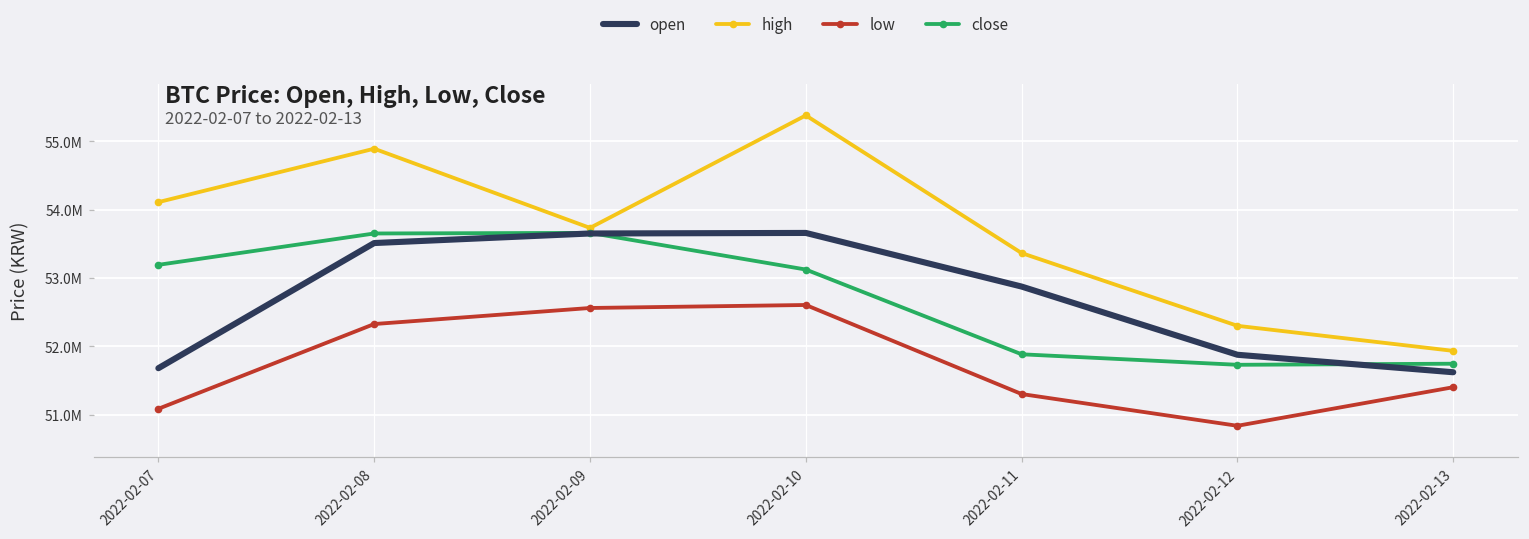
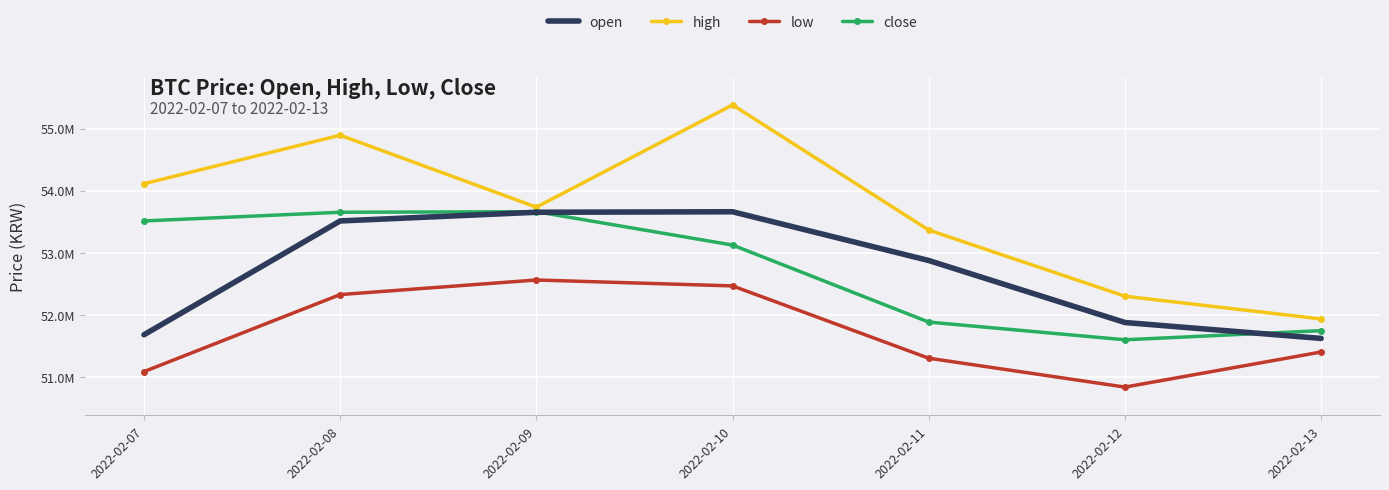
close, 2022-02-07: 53200000 -> 53500000
low, 2022-02-10: 52600000 -> 52500000
close, 2022-02-12: 51700000 -> 51600000
